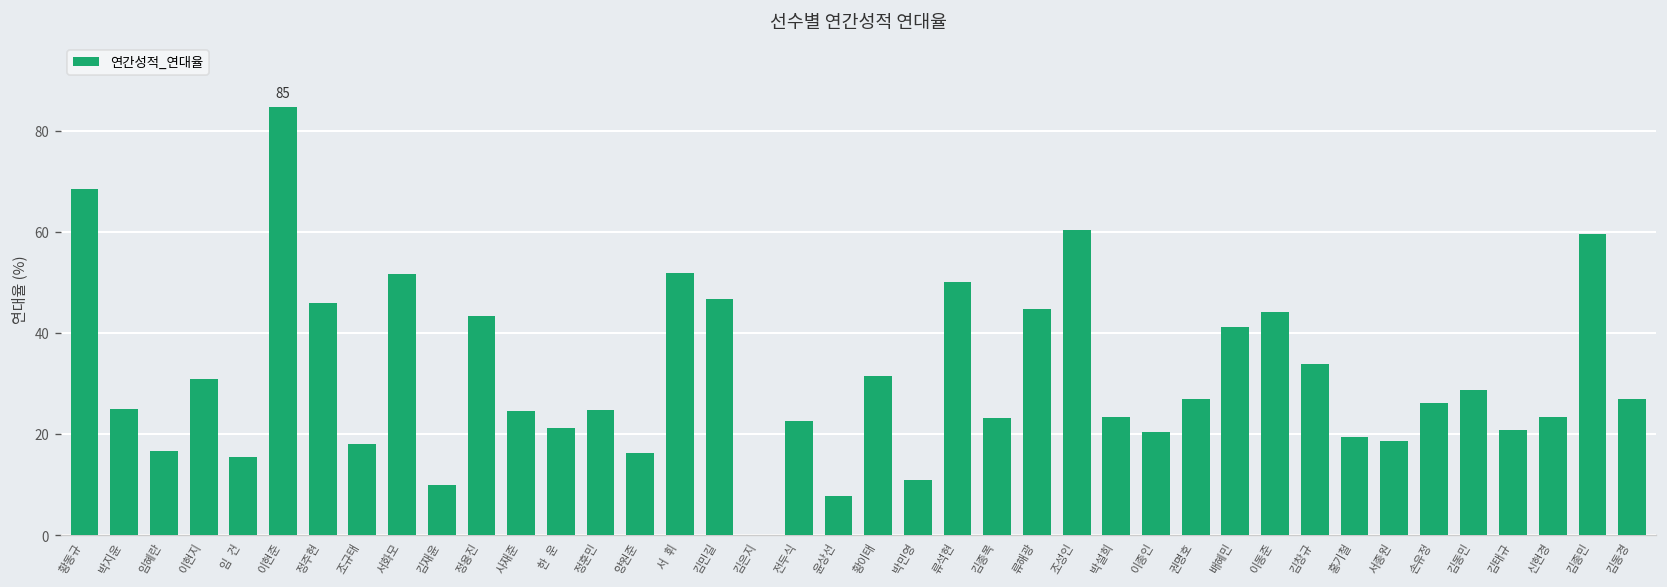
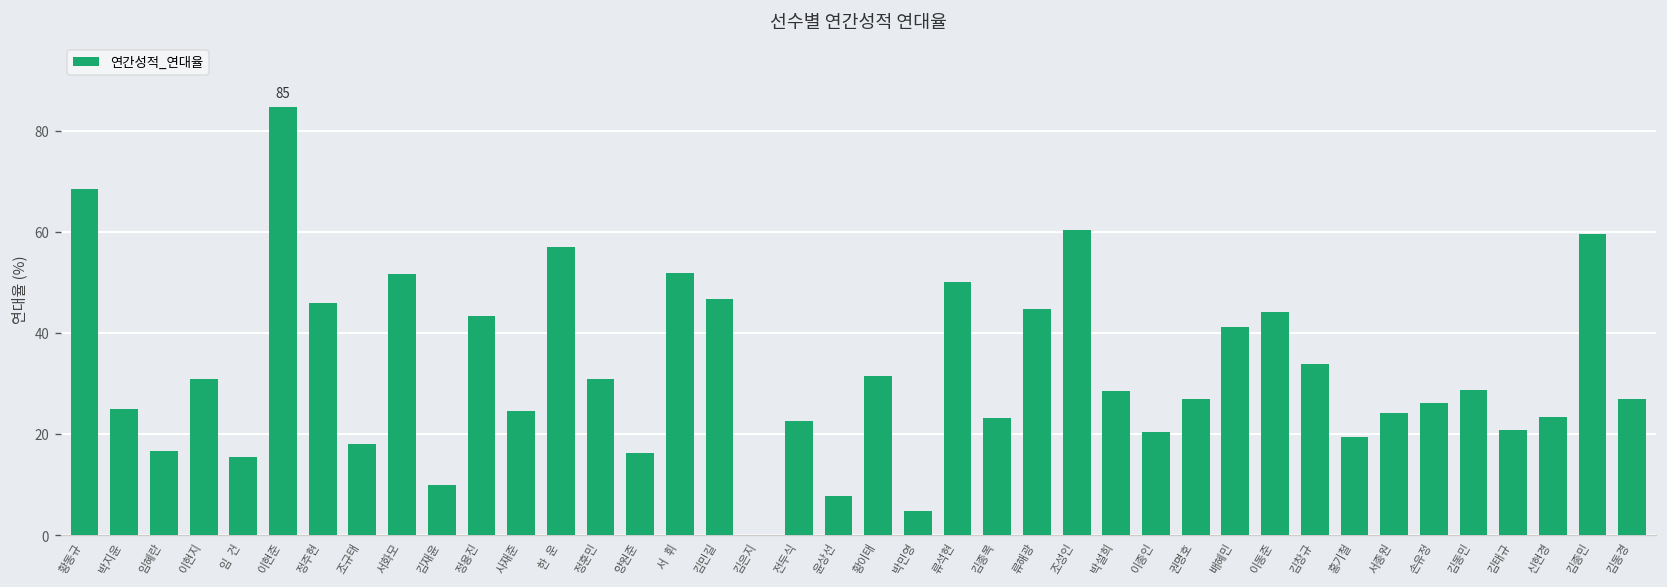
한 운: 21 -> 57
정훈민: 25 -> 31
박민영: 11 -> 5
박설희: 23 -> 29
서종원: 19 -> 24
